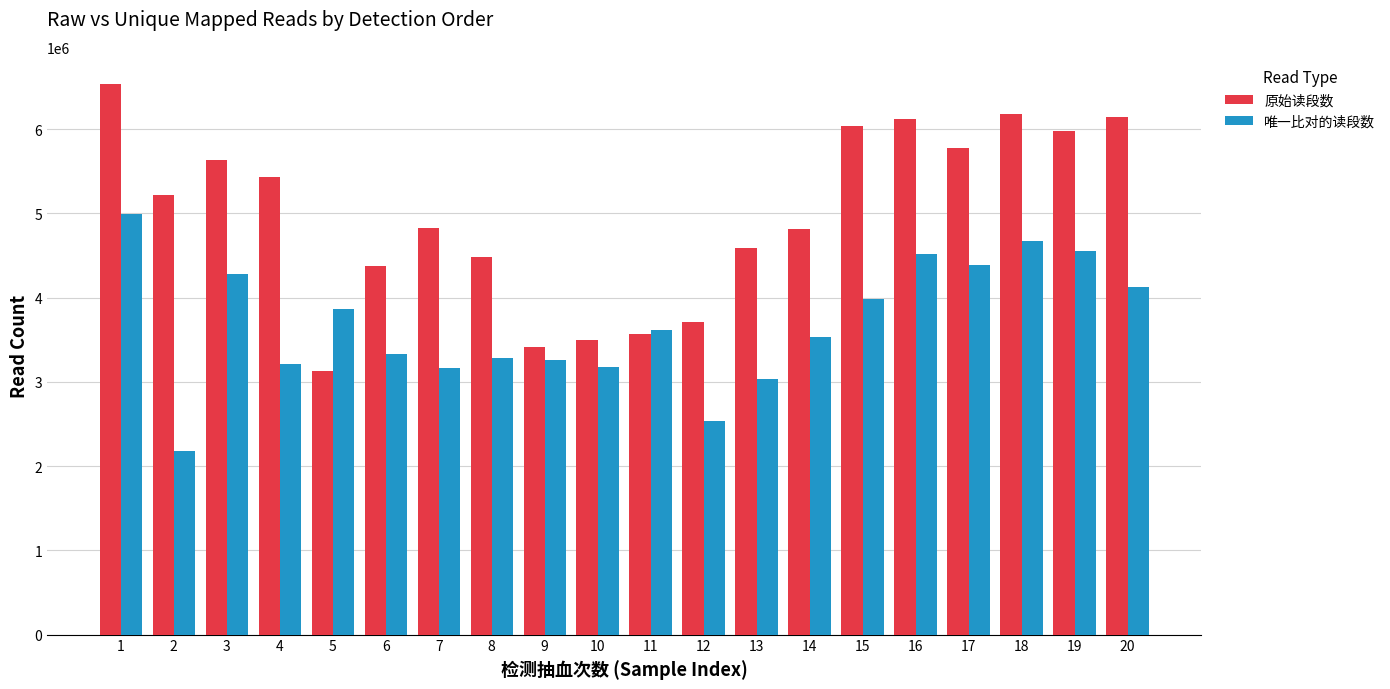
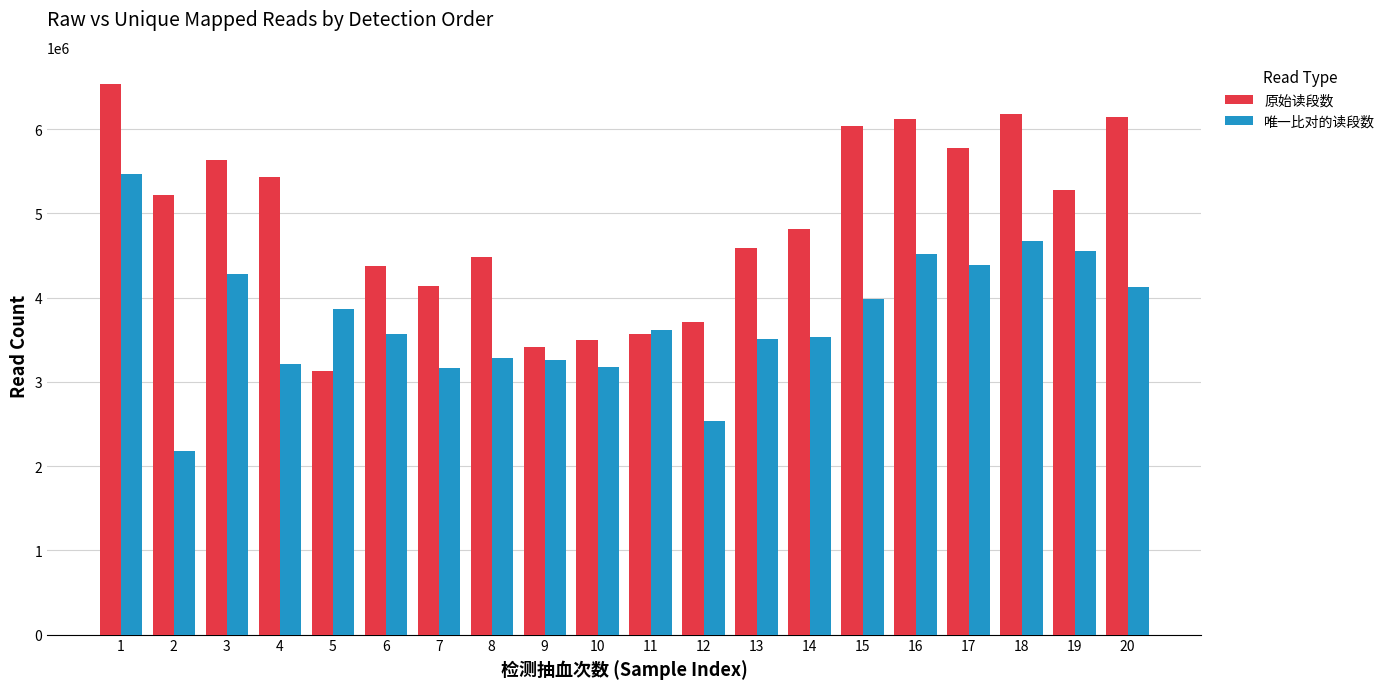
唯一比对的读段数, 1: 5000000 -> 5500000
唯一比对的读段数, 6: 3300000 -> 3600000
原始读段数, 7: 4800000 -> 4100000
唯一比对的读段数, 13: 3000000 -> 3500000
原始读段数, 19: 6000000 -> 5300000
